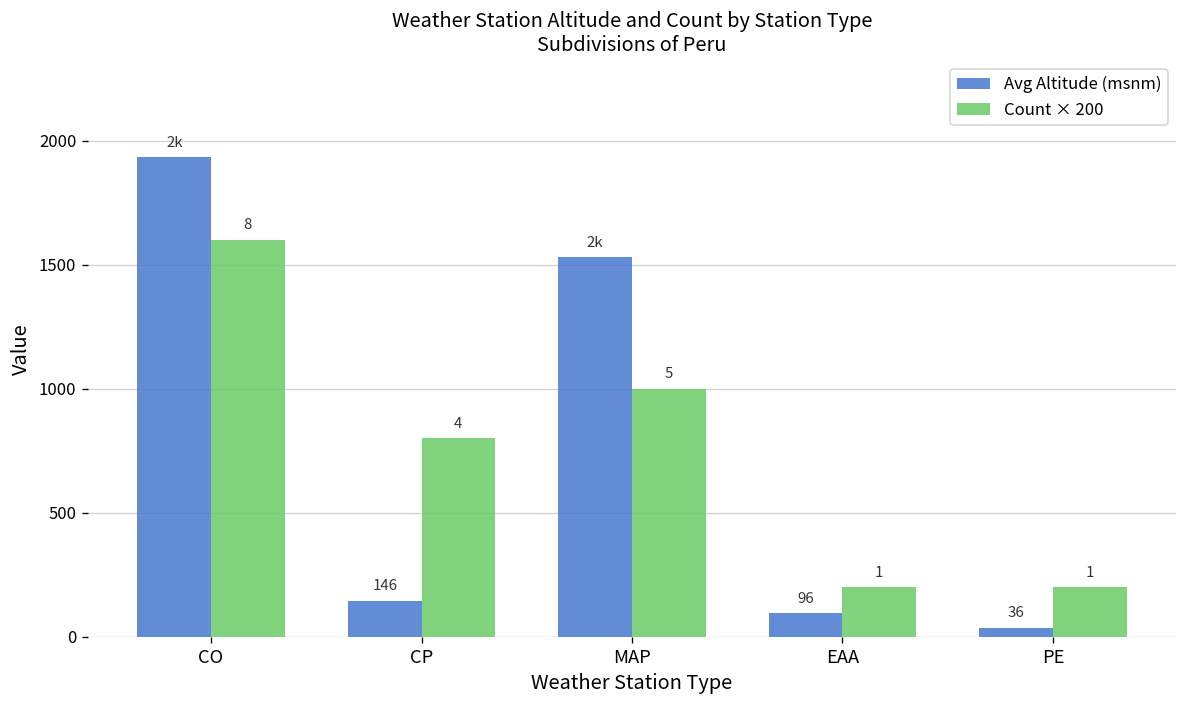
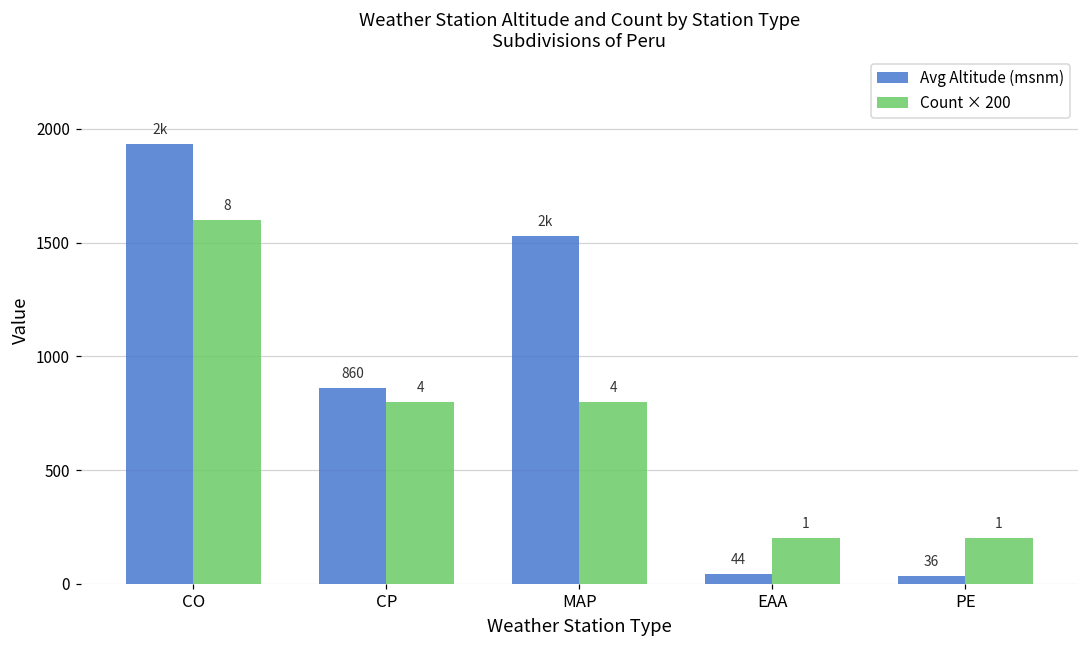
Avg Altitude (msnm), CP: 146 -> 860
Count × 200, MAP: 5 -> 4
Avg Altitude (msnm), EAA: 96 -> 44
